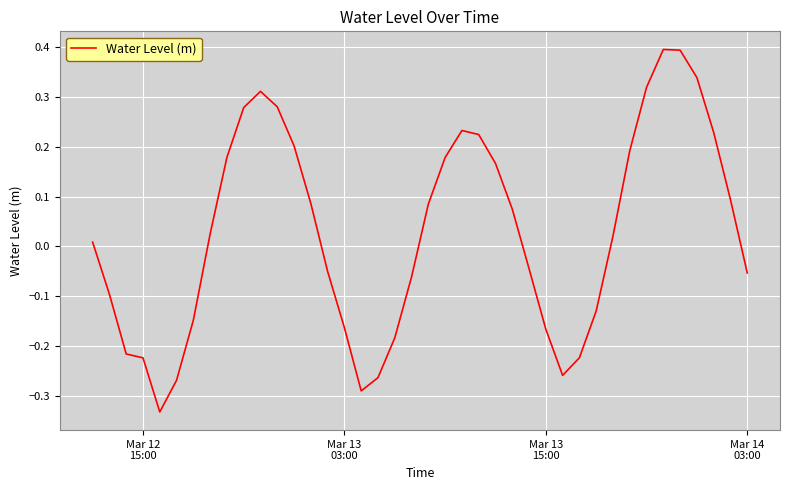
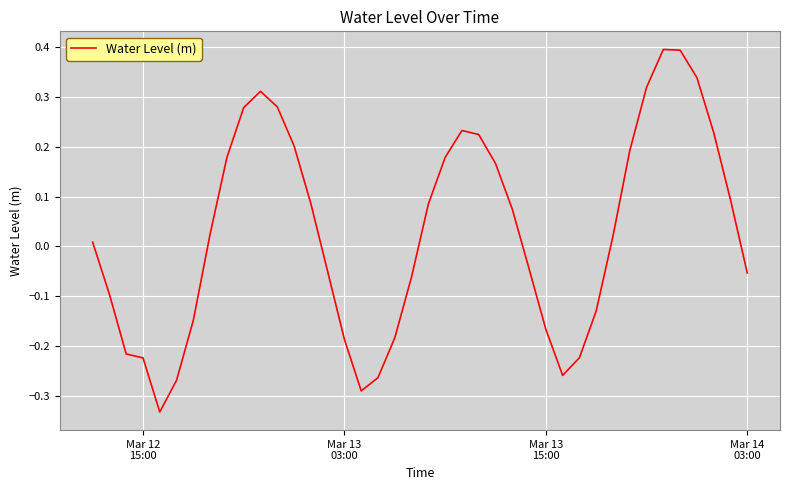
Mar 13 03:00: -0.16 -> -0.19
